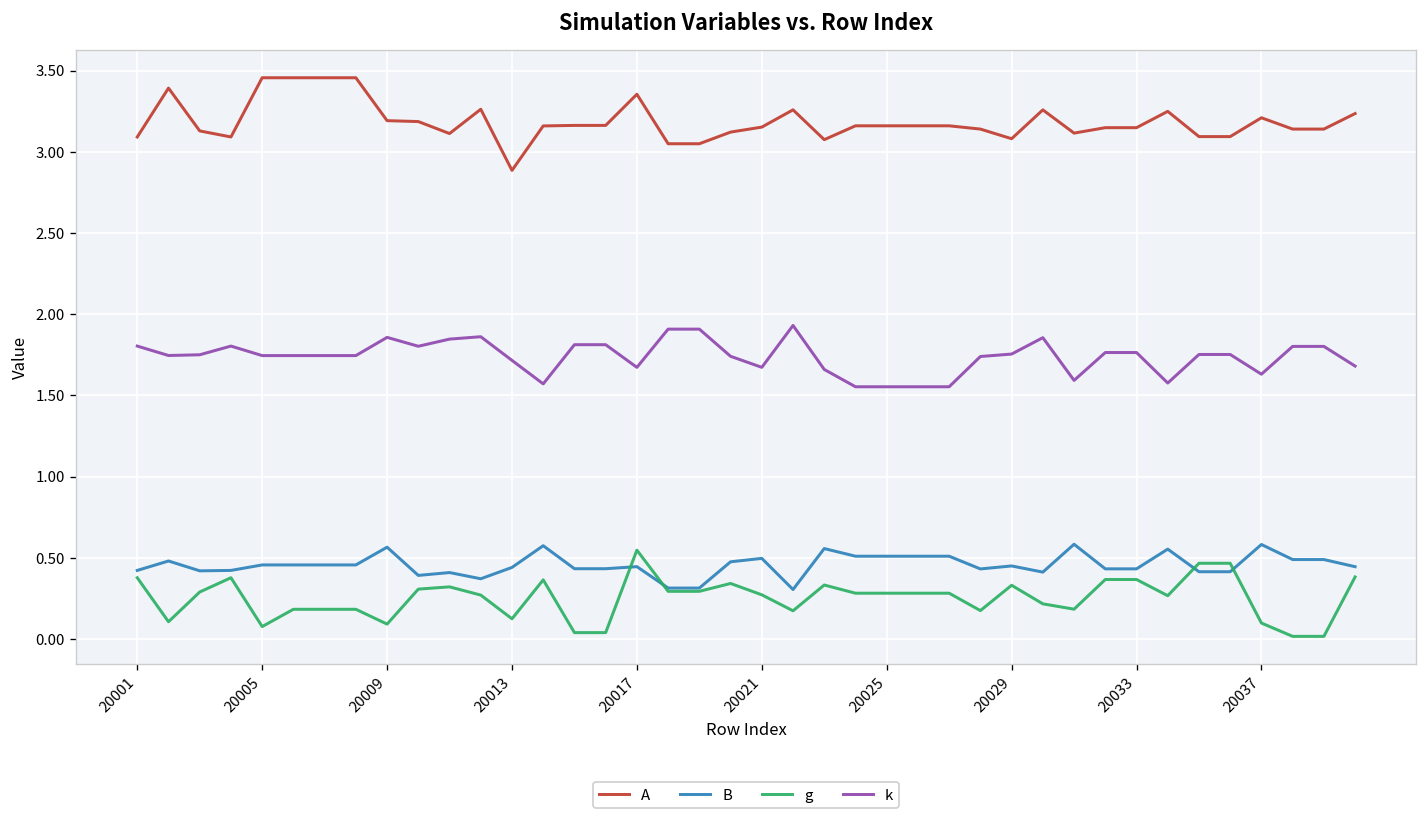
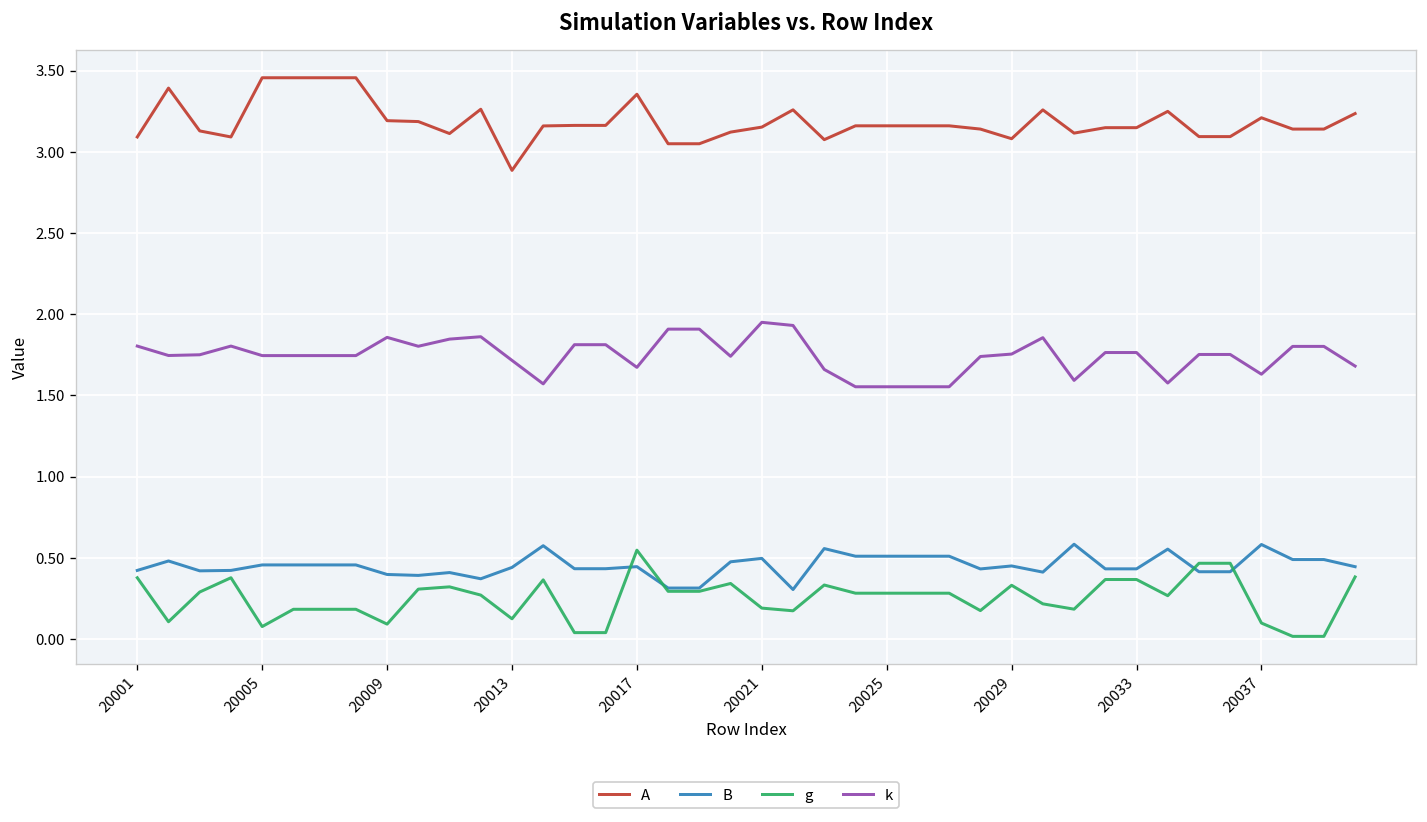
B, 20009: 0.57 -> 0.40
g, 20021: 0.27 -> 0.19
k, 20021: 1.67 -> 1.95
